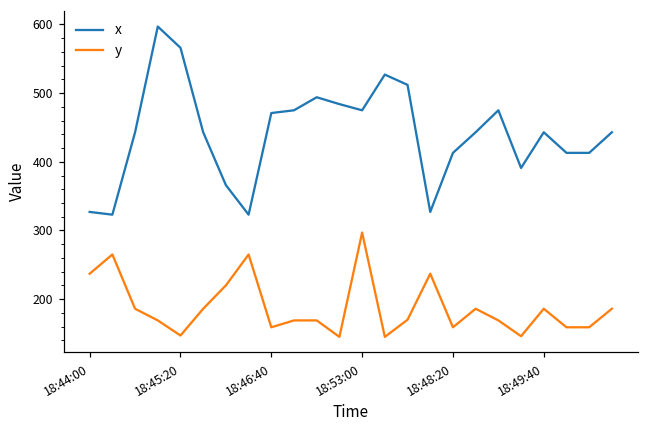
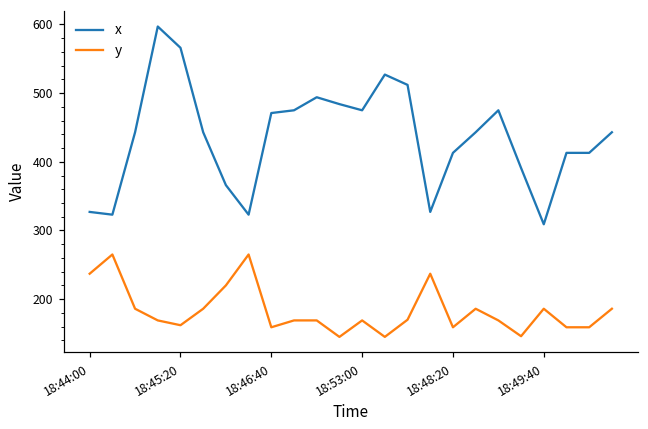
y, 18:45:20: 150 -> 160
y, 18:53:00: 300 -> 170
x, 18:49:40: 440 -> 310
